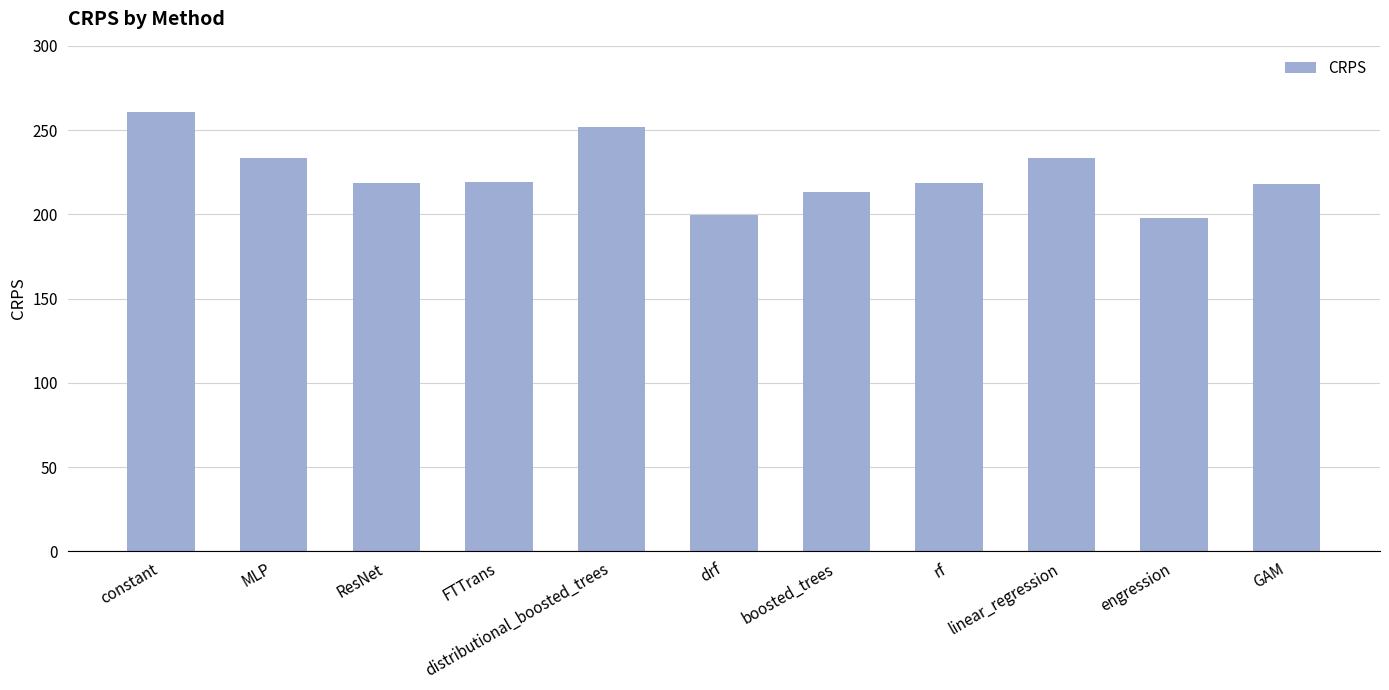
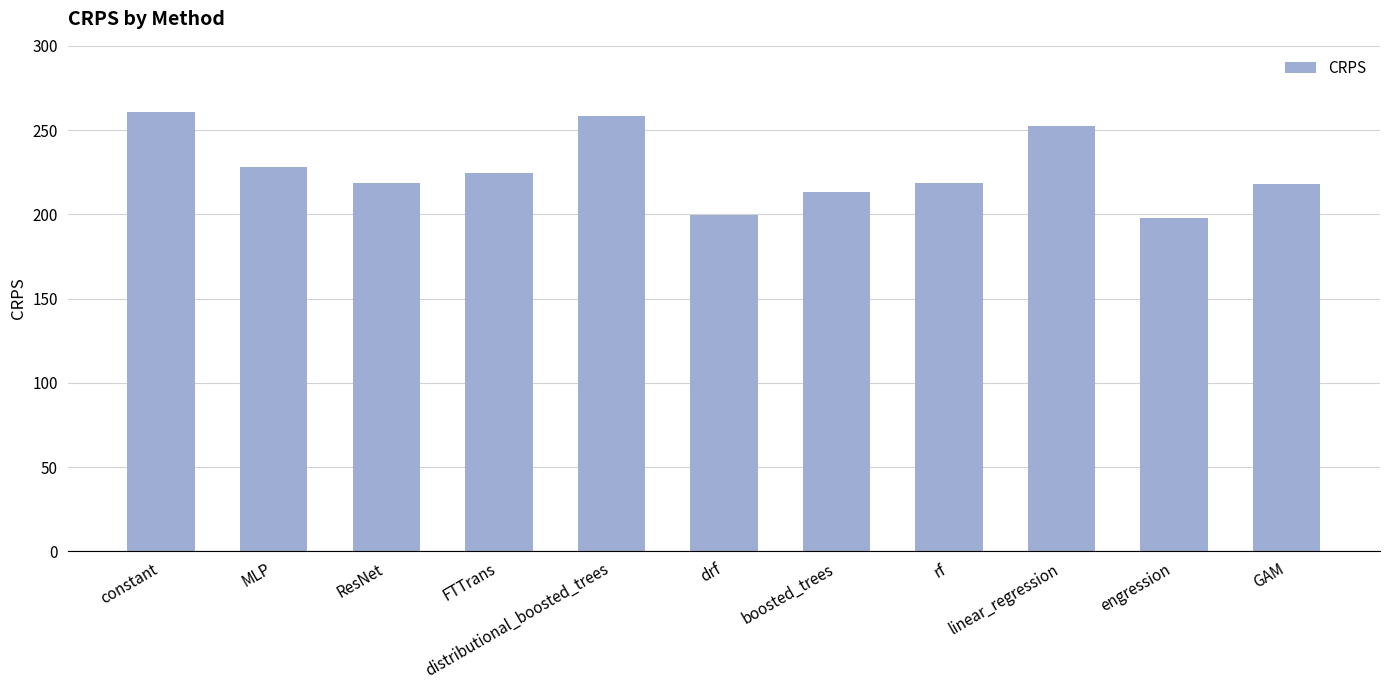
MLP: 233 -> 228
FTTrans: 219 -> 225
distributional_boosted_trees: 252 -> 259
linear_regression: 233 -> 253
